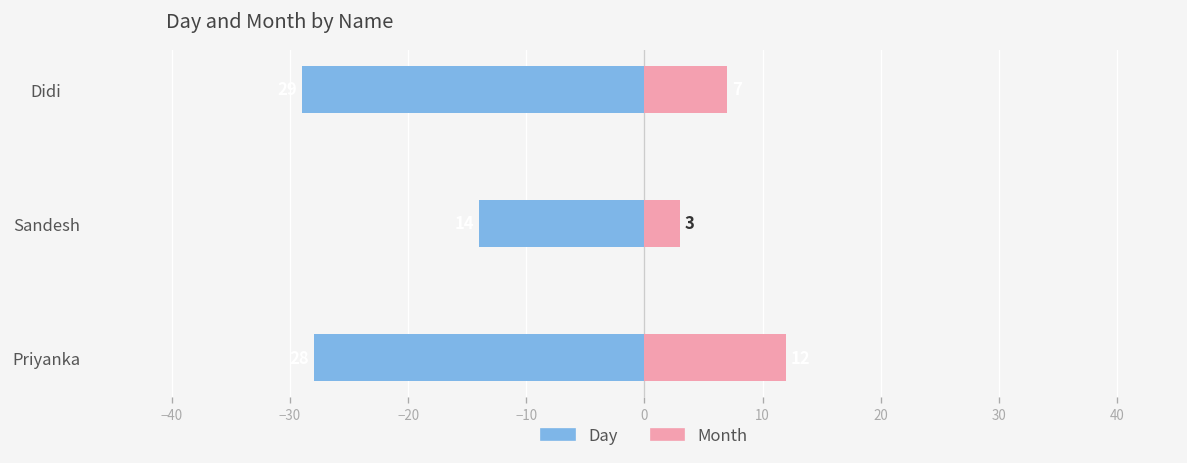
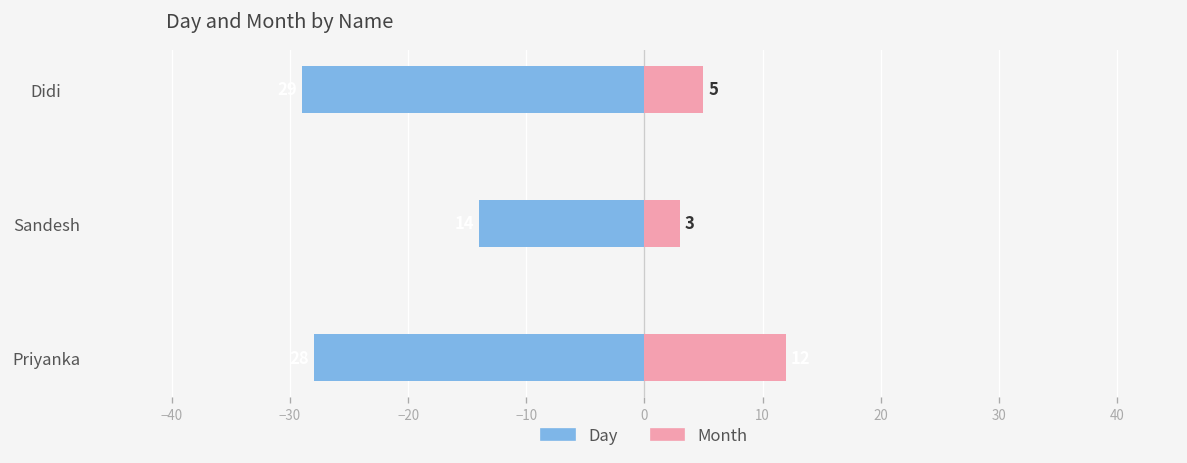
Month, Didi: 7 -> 5
